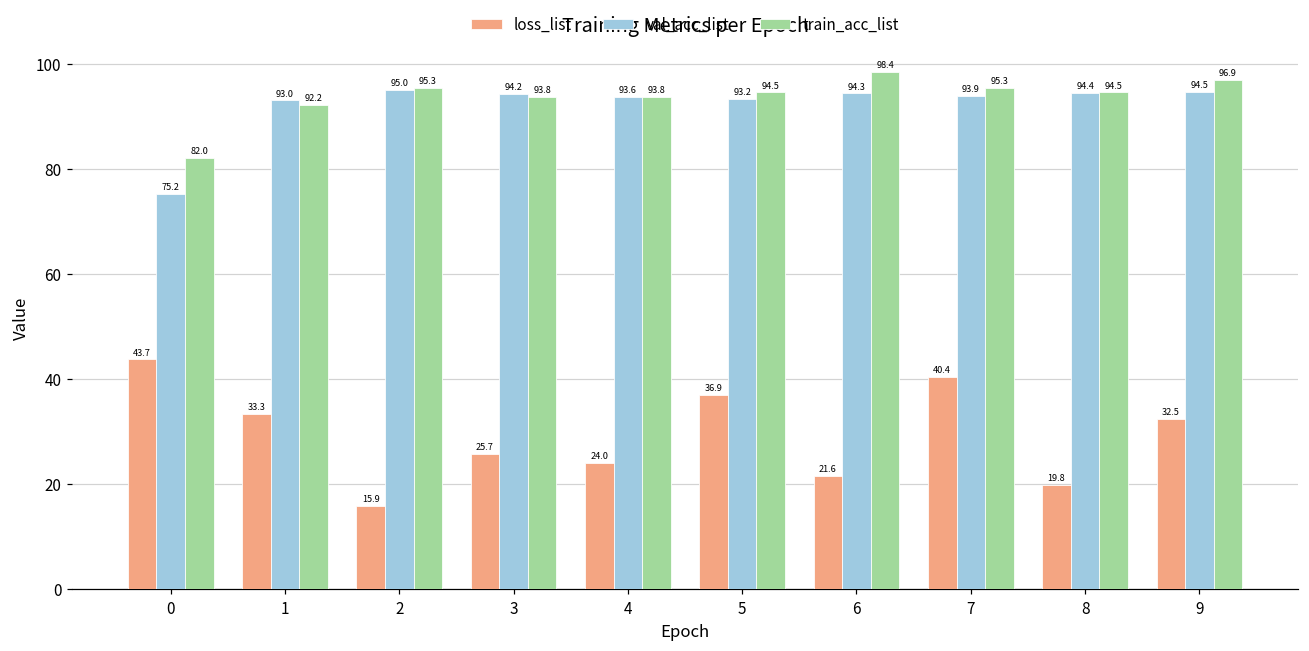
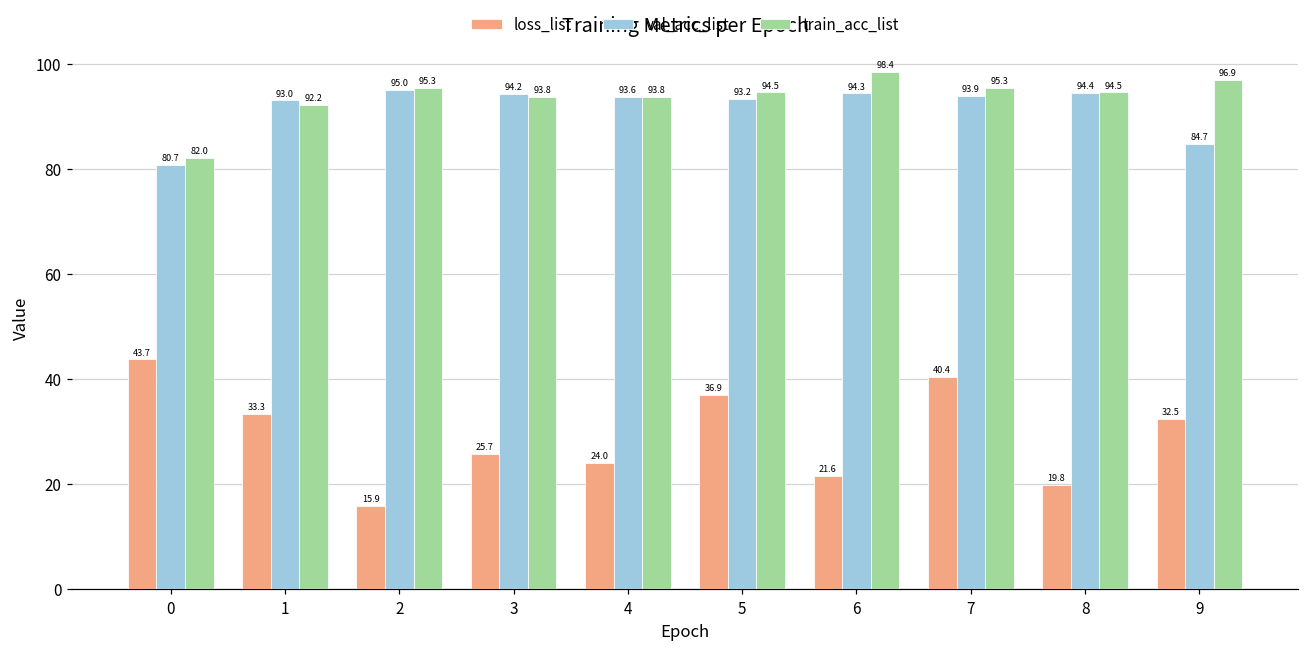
val_acc_list, 0: 75.2 -> 80.7
val_acc_list, 9: 94.5 -> 84.7
